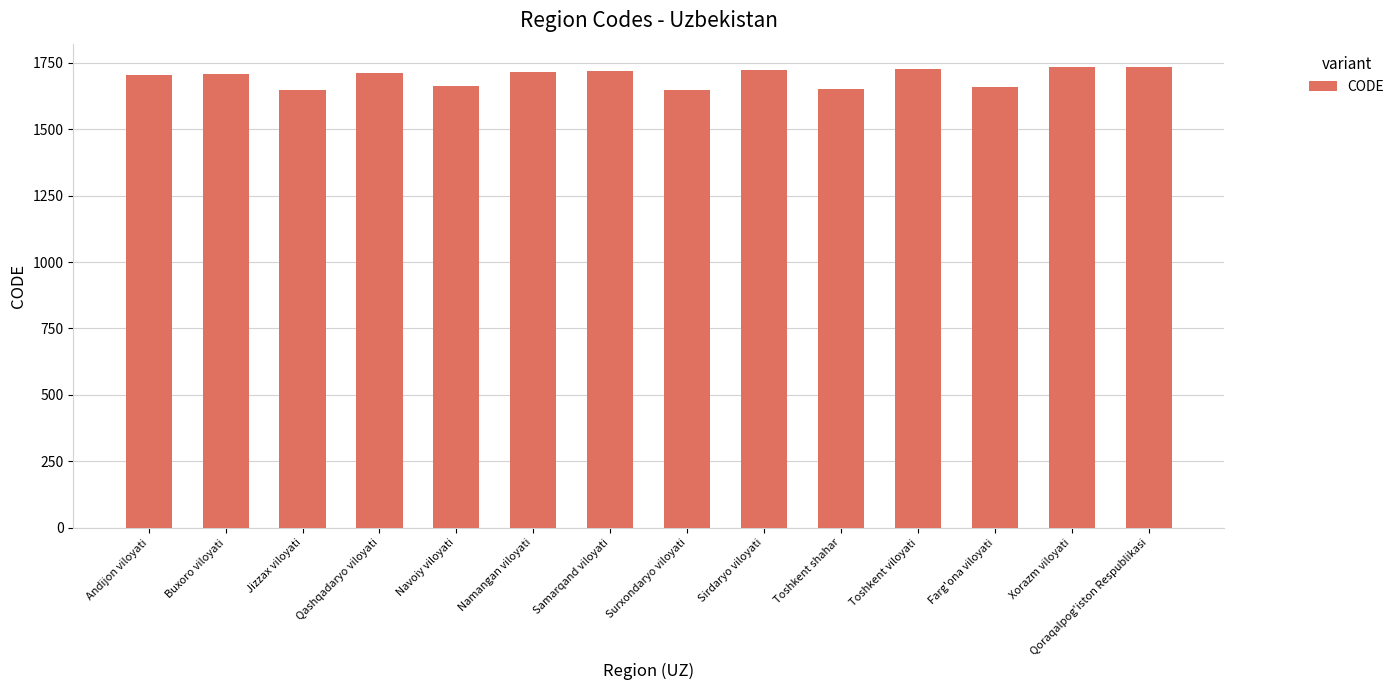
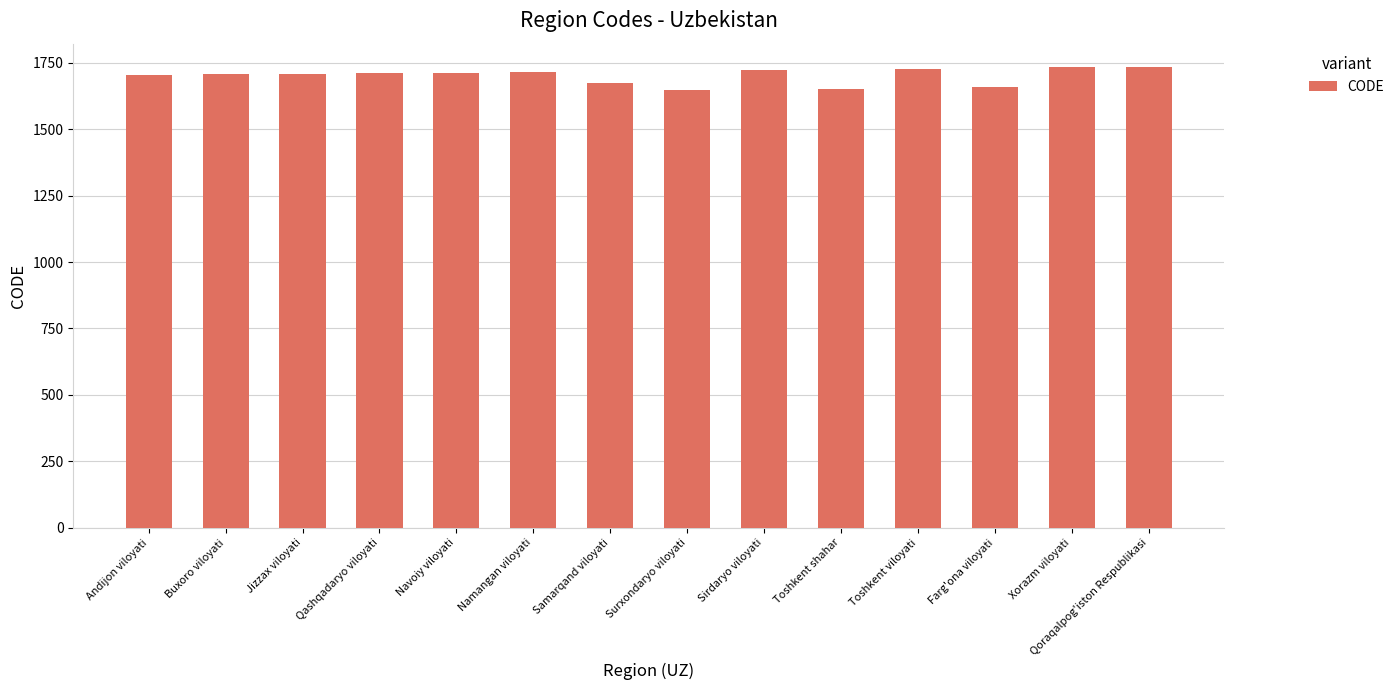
Jizzax viloyati: 1650 -> 1710
Navoiy viloyati: 1660 -> 1710
Samarqand viloyati: 1720 -> 1680
